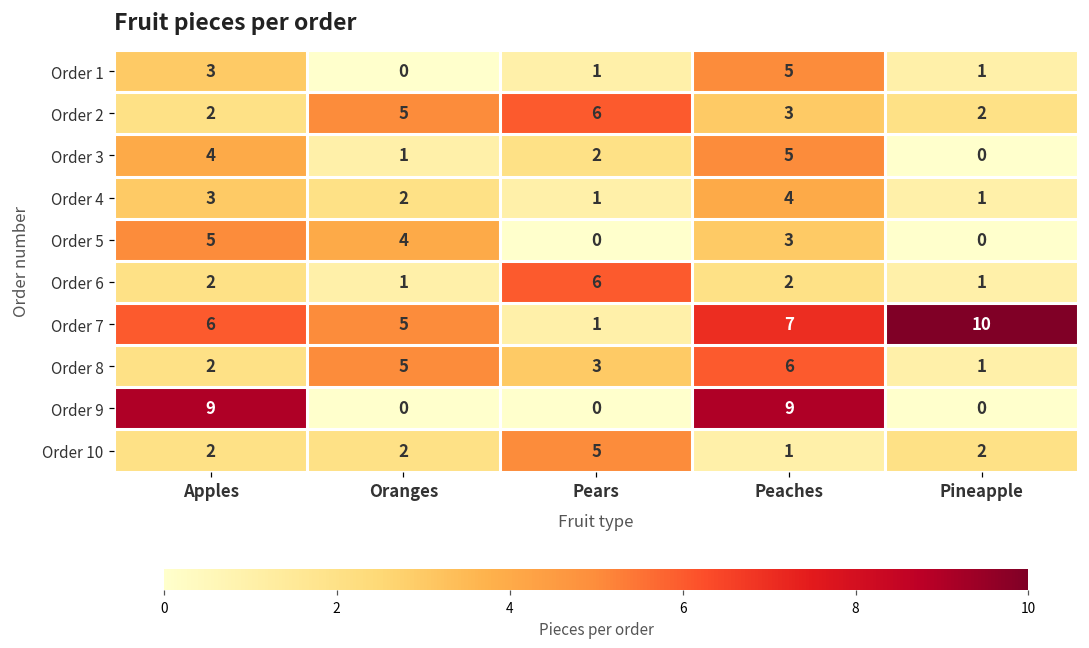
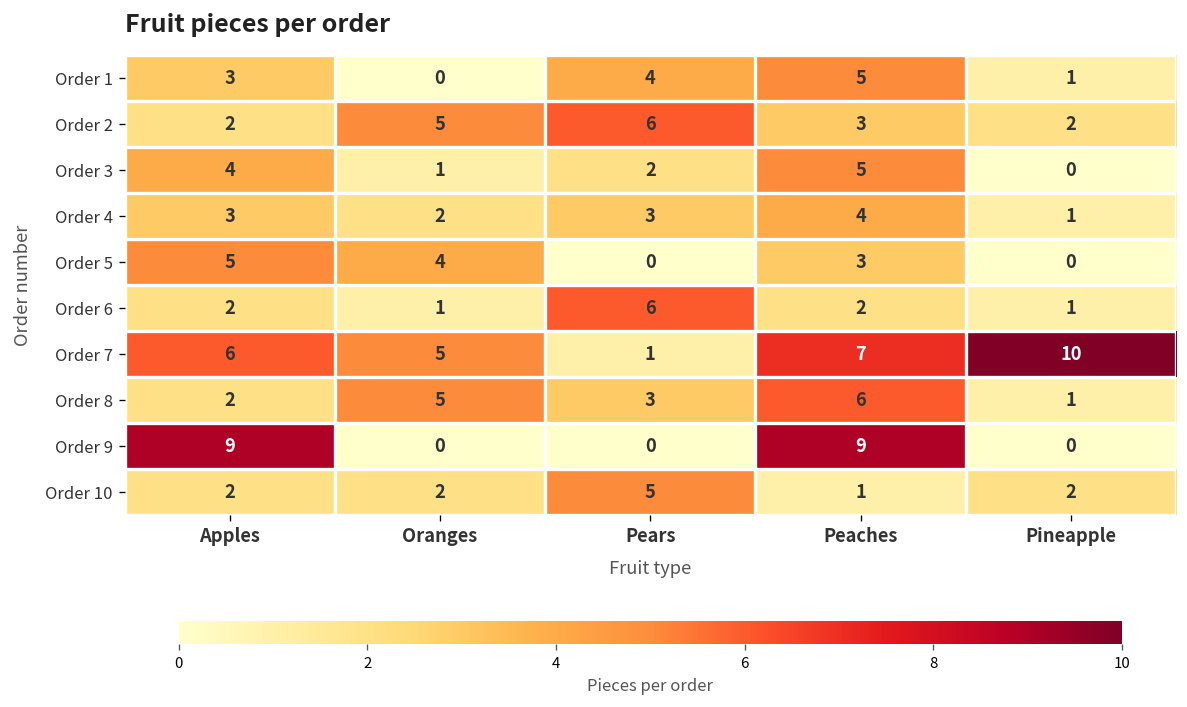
Order 1, Pears: 1 -> 4
Order 4, Pears: 1 -> 3
